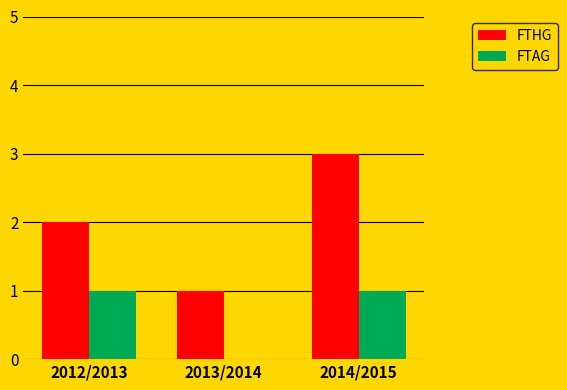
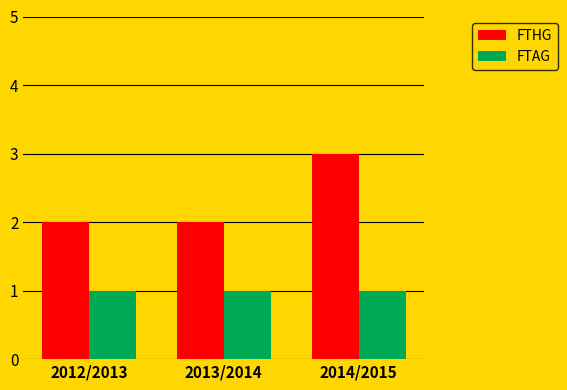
FTHG, 2013/2014: 1 -> 2
FTAG, 2013/2014: 0 -> 1
